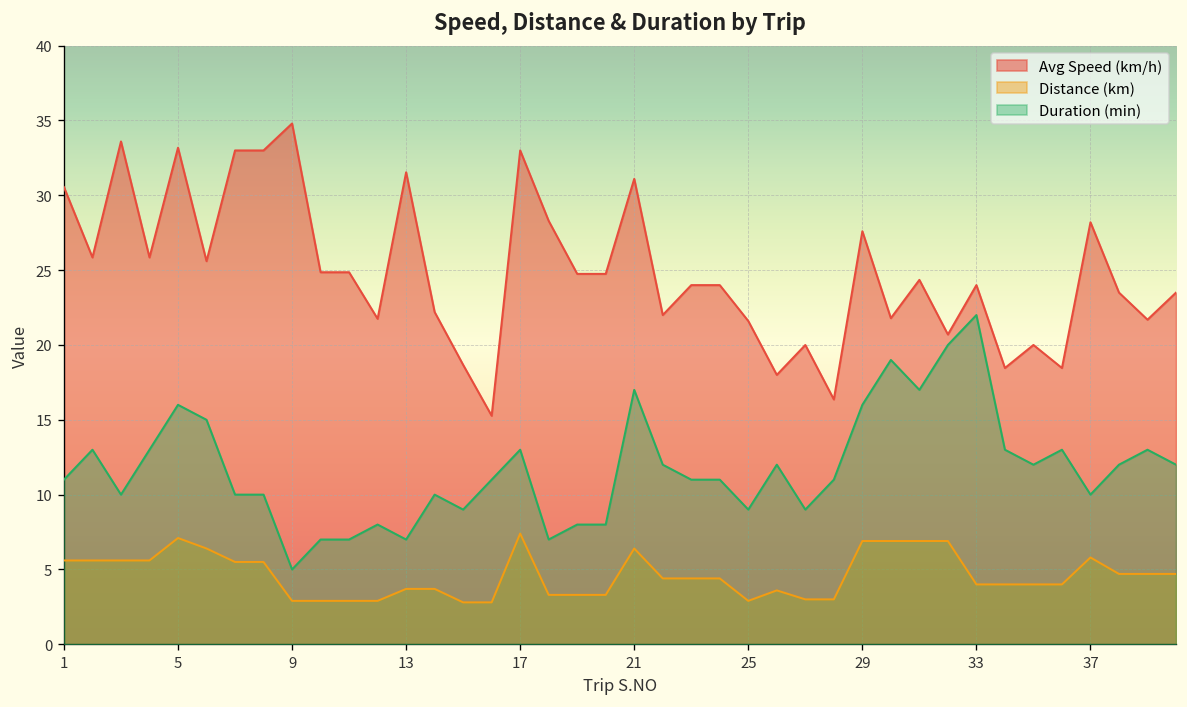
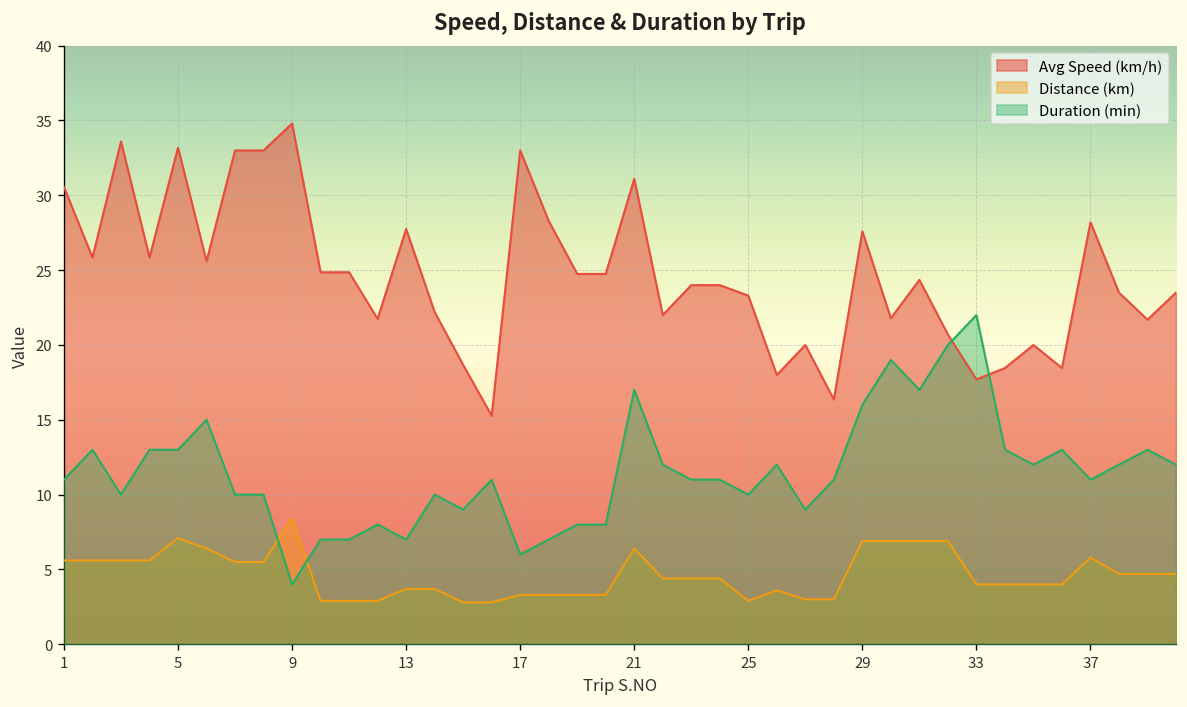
Duration (min), 5: 16 -> 13
Distance (km), 9: 2.9 -> 8.4
Duration (min), 9: 5 -> 4
Avg Speed (km/h), 13: 31.5 -> 27.8
Distance (km), 17: 7.4 -> 3.3
Duration (min), 17: 13 -> 6
Avg Speed (km/h), 25: 21.6 -> 23.3
Duration (min), 25: 9 -> 10
Avg Speed (km/h), 33: 24.0 -> 17.7
Duration (min), 37: 10 -> 11
